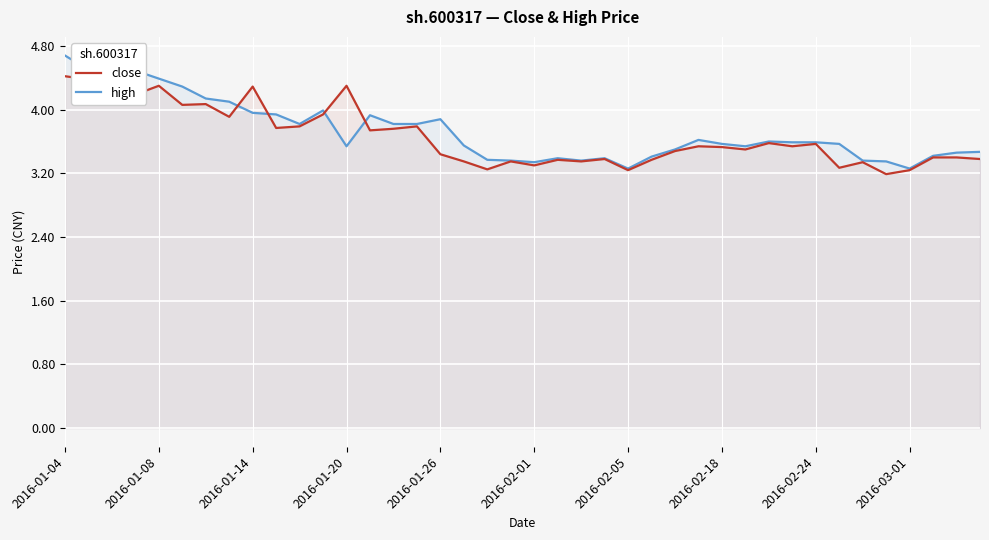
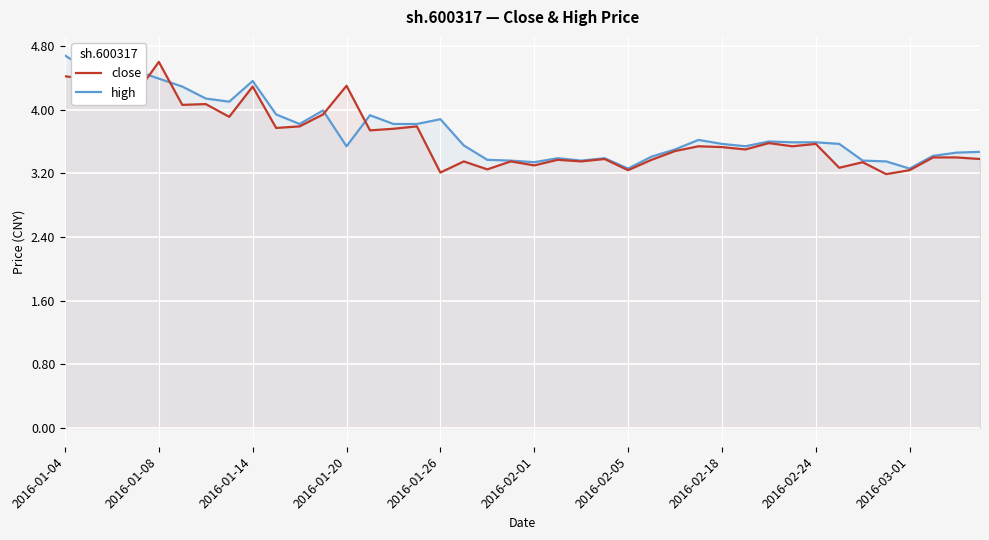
close, 2016-01-08: 4.3 -> 4.6
high, 2016-01-14: 4.0 -> 4.4
close, 2016-01-26: 3.4 -> 3.2
